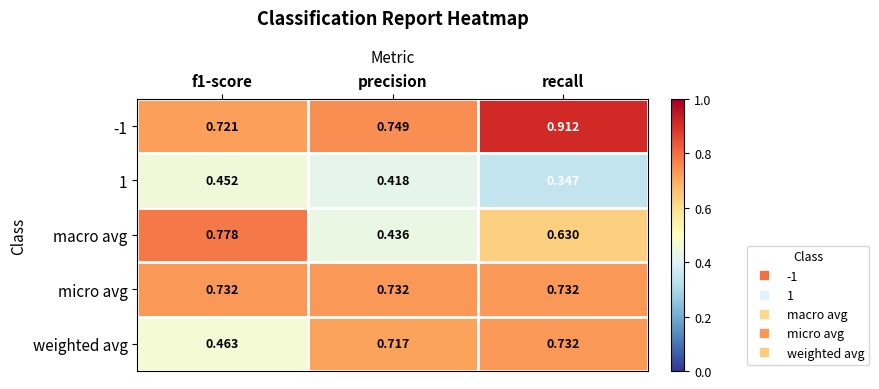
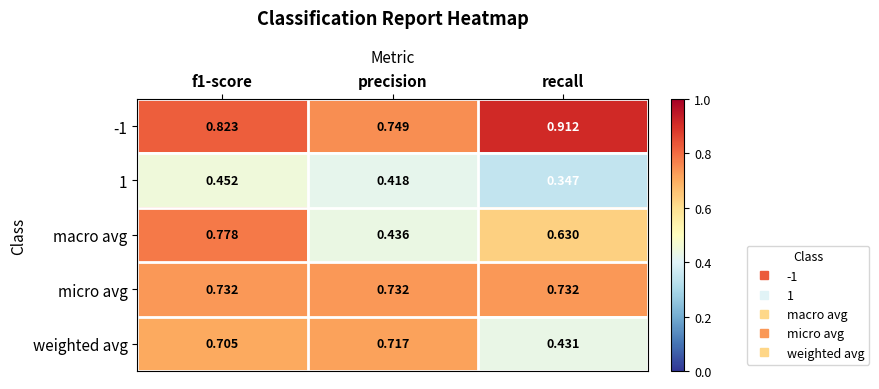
-1, f1-score: 0.721 -> 0.823
weighted avg, f1-score: 0.463 -> 0.705
weighted avg, recall: 0.732 -> 0.431
